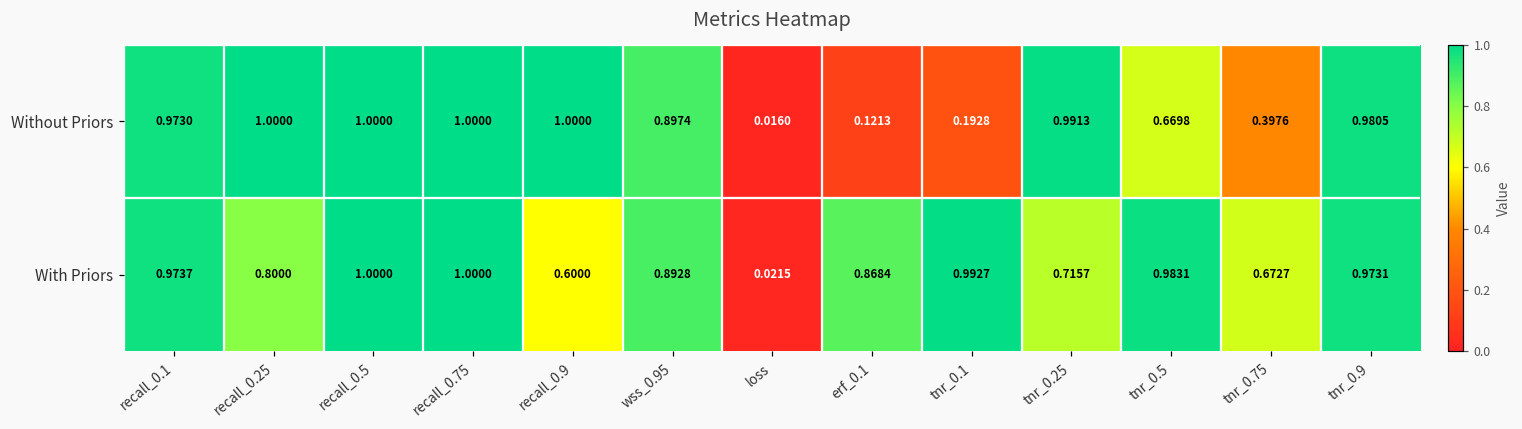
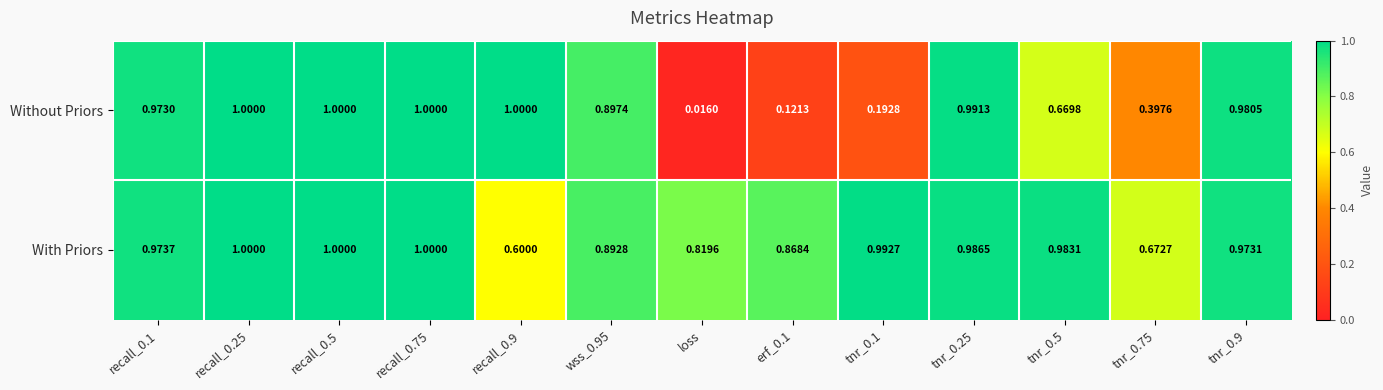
With Priors, recall_0.25: 0.8000 -> 1.0000
With Priors, loss: 0.0215 -> 0.8196
With Priors, tnr_0.25: 0.7157 -> 0.9865
